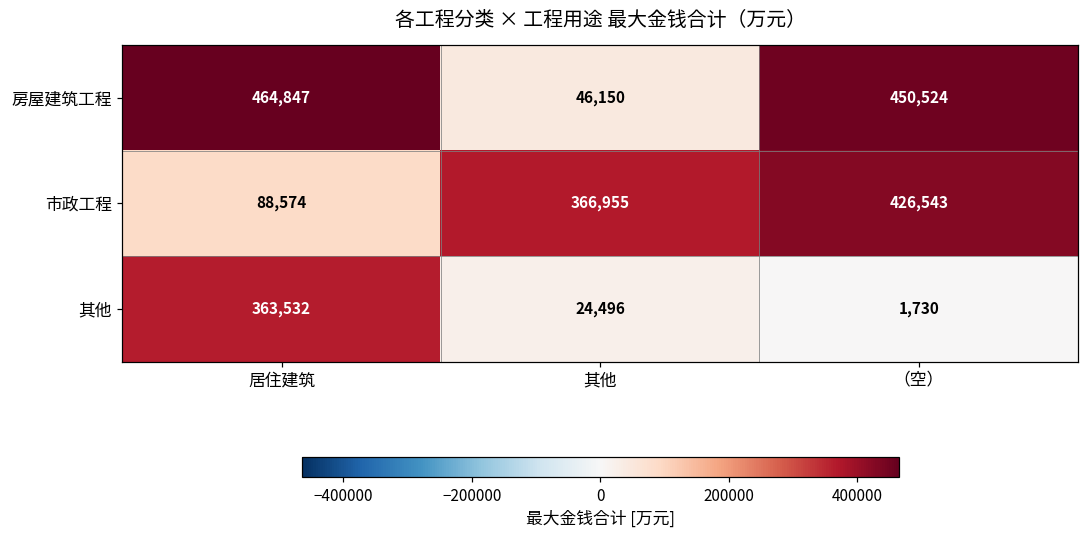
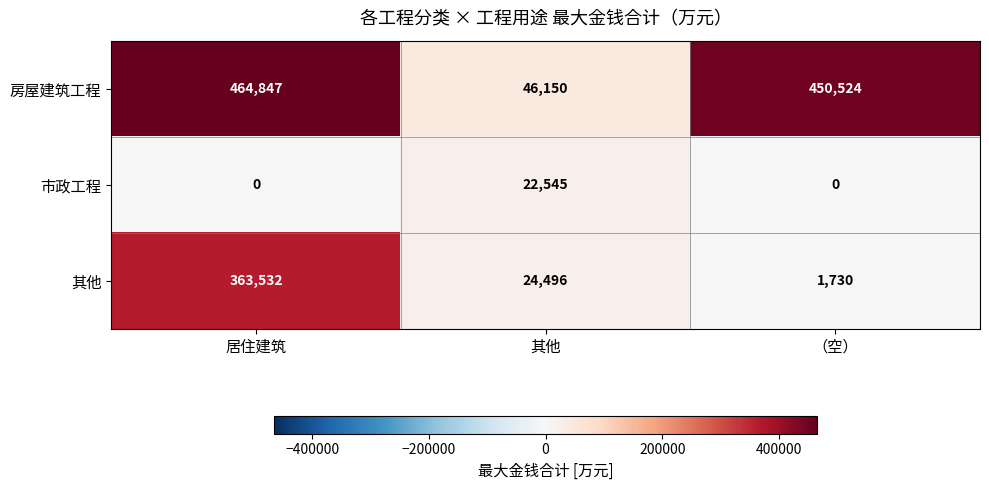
市政工程, 居住建筑: 88,574 -> 0
市政工程, 其他: 366,955 -> 22,545
市政工程, （空）: 426,543 -> 0
